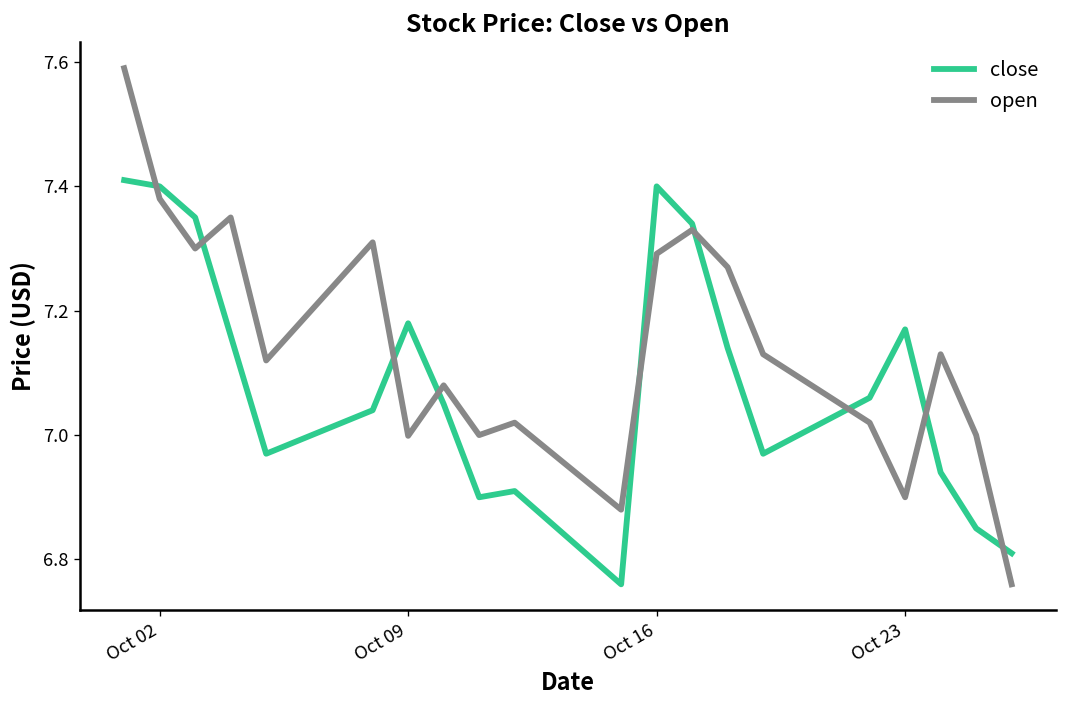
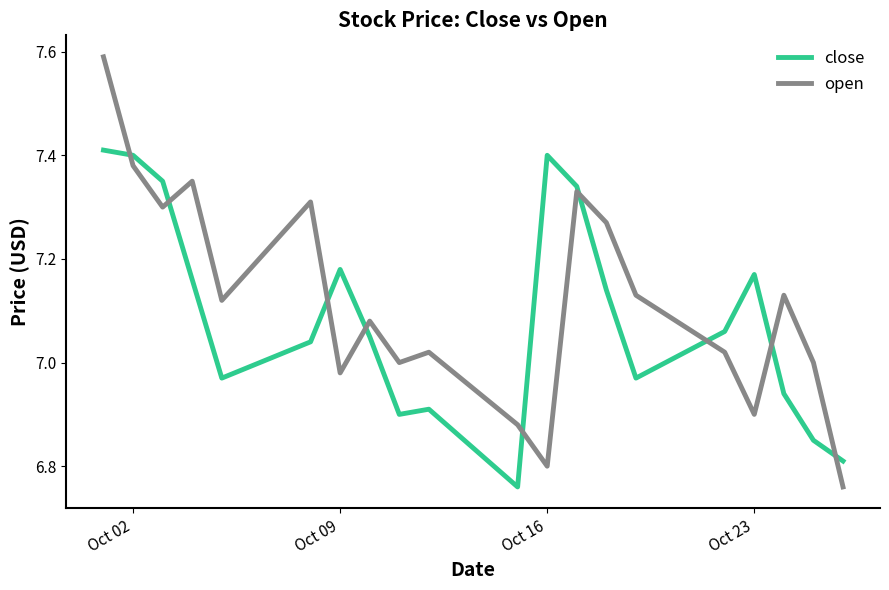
open, Oct 09: 7.00 -> 6.98
open, Oct 16: 7.29 -> 6.80
